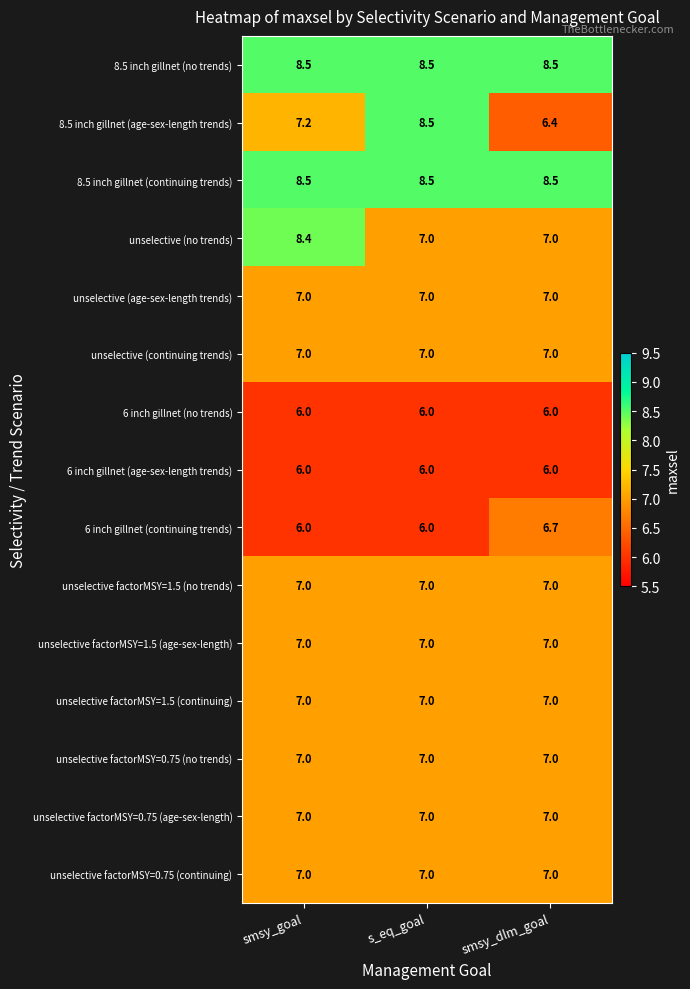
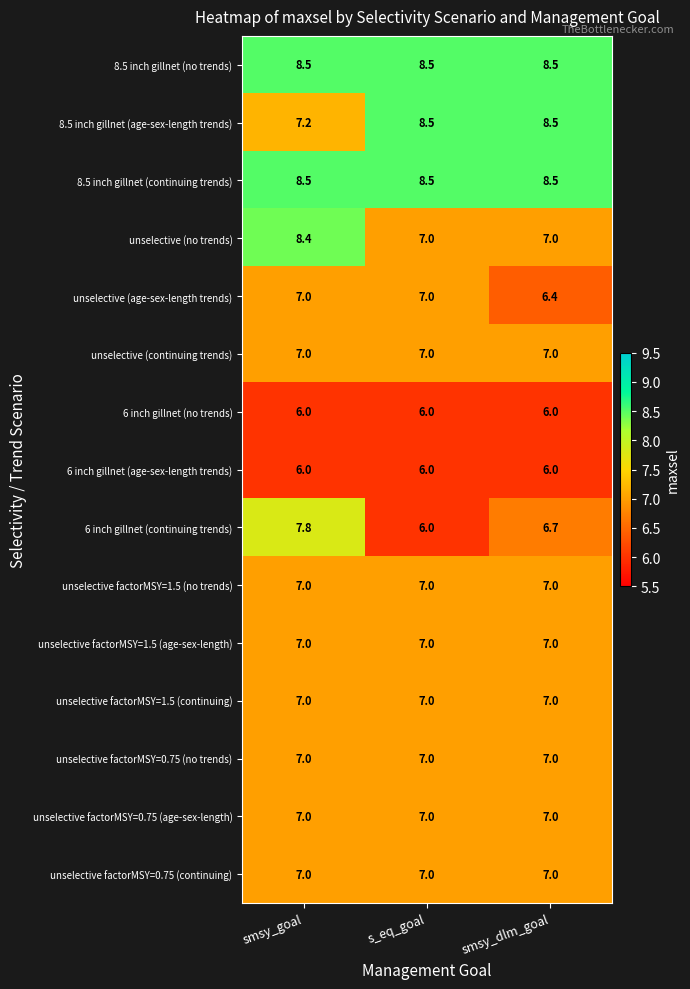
8.5 inch gillnet (age-sex-length trends), smsy_dlm_goal: 6.4 -> 8.5
unselective (age-sex-length trends), smsy_dlm_goal: 7.0 -> 6.4
6 inch gillnet (continuing trends), smsy_goal: 6.0 -> 7.8
